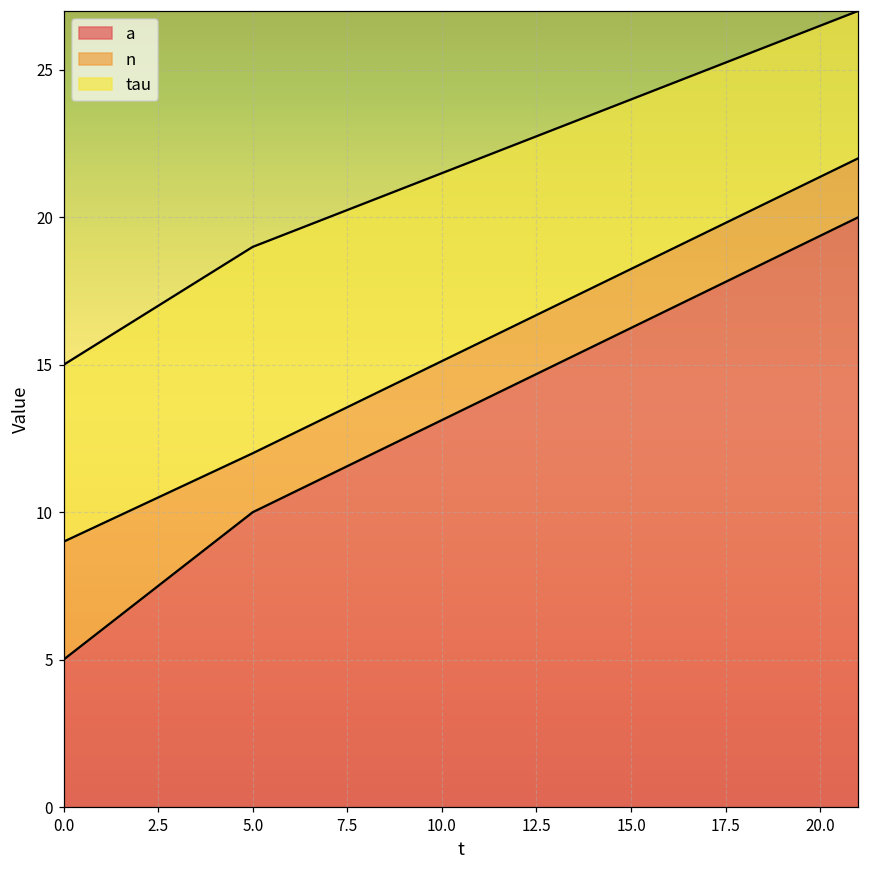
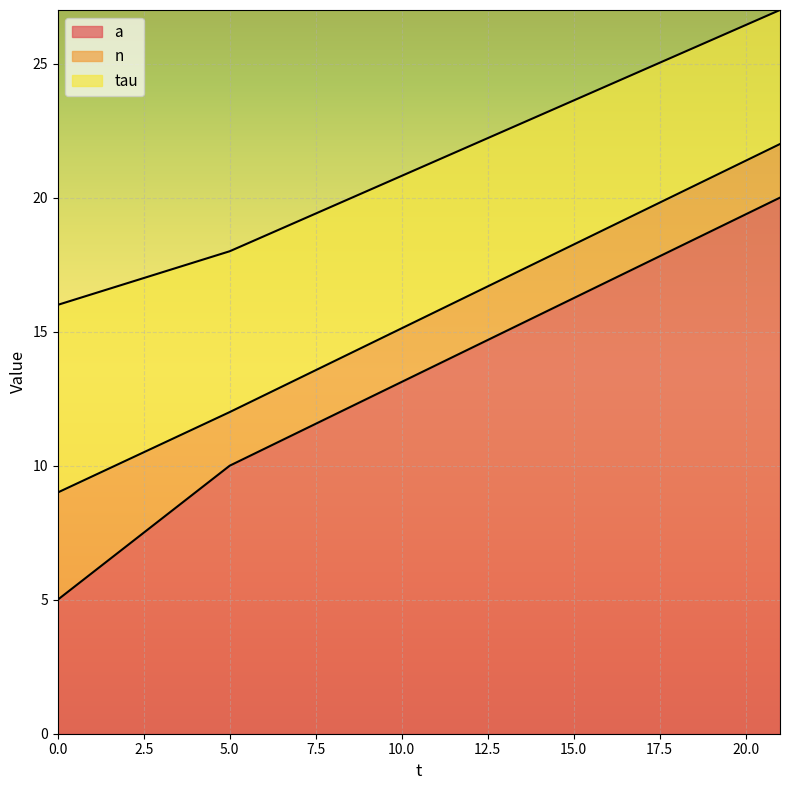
tau, 0.0: 6 -> 7
tau, 5.0: 7 -> 6
